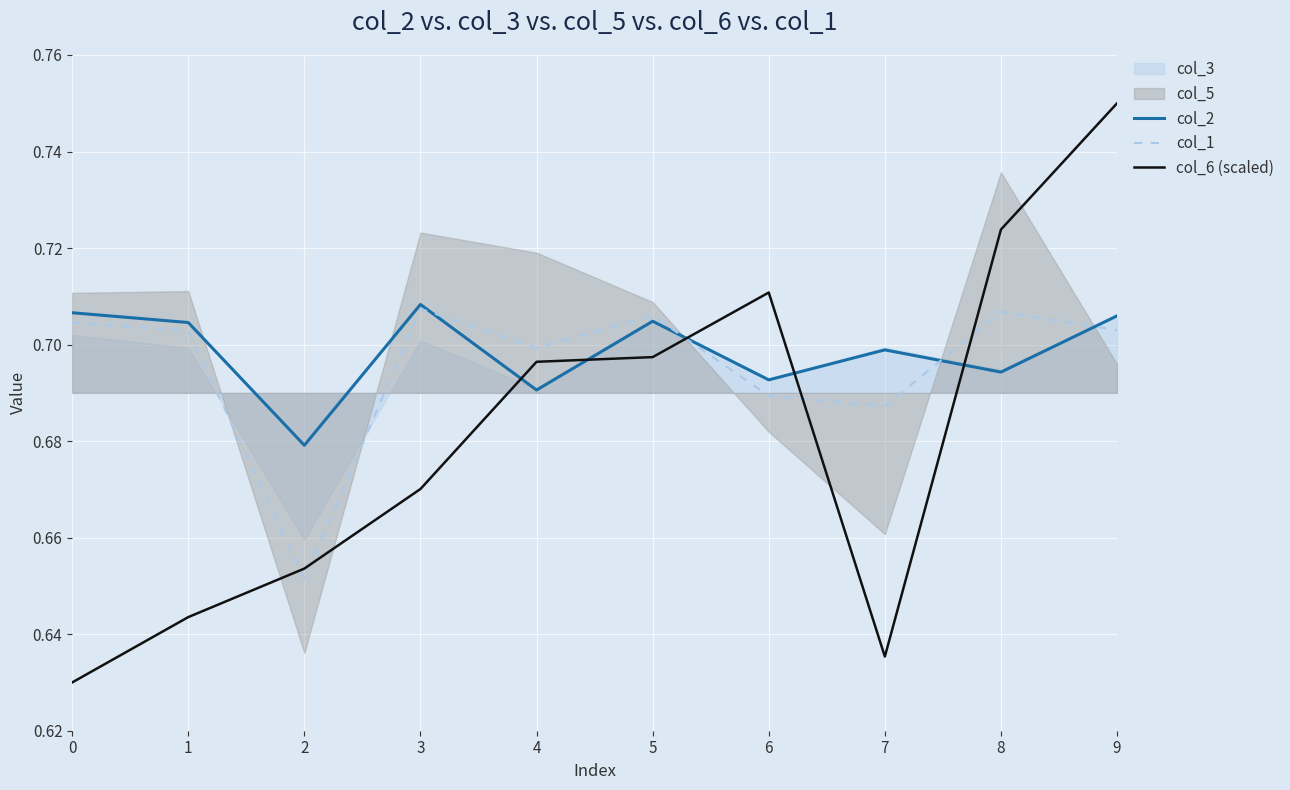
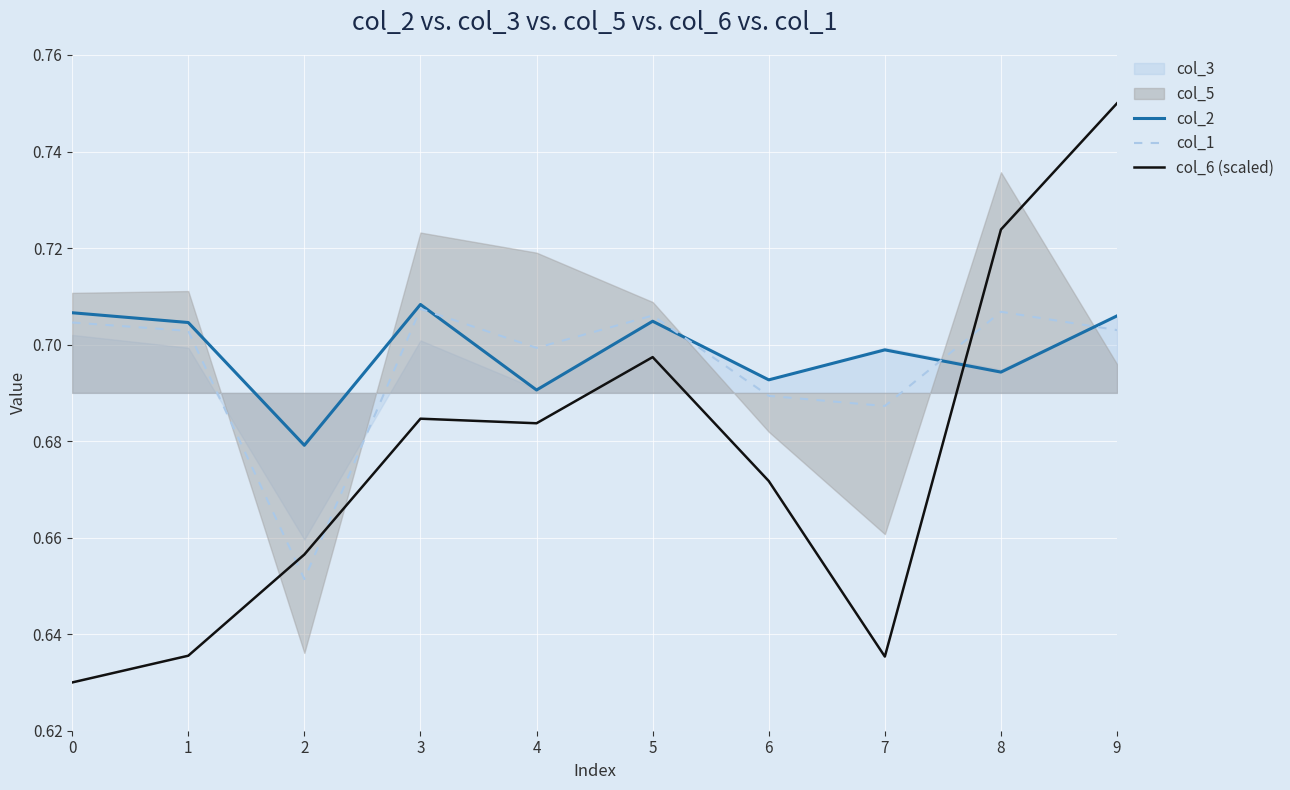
col_6 (scaled), 1: 0.644 -> 0.636
col_6 (scaled), 2: 0.654 -> 0.657
col_6 (scaled), 3: 0.670 -> 0.685
col_6 (scaled), 4: 0.696 -> 0.684
col_6 (scaled), 6: 0.711 -> 0.672
